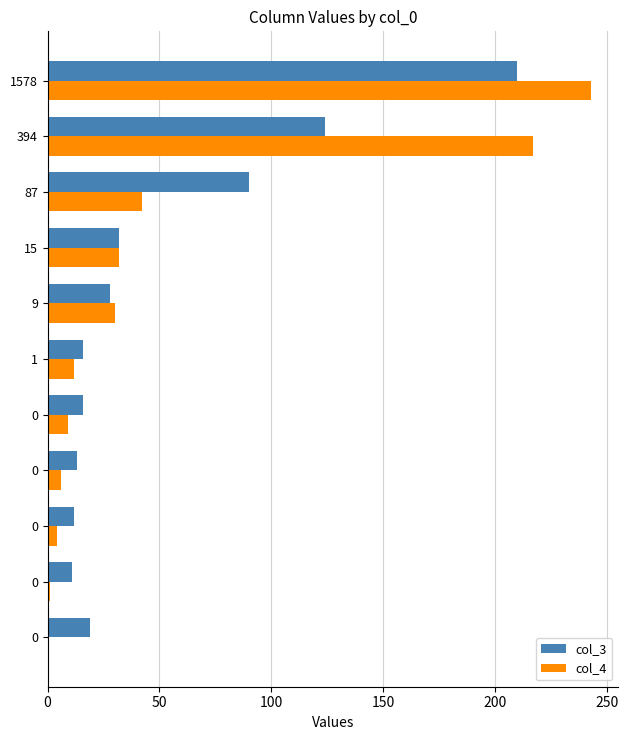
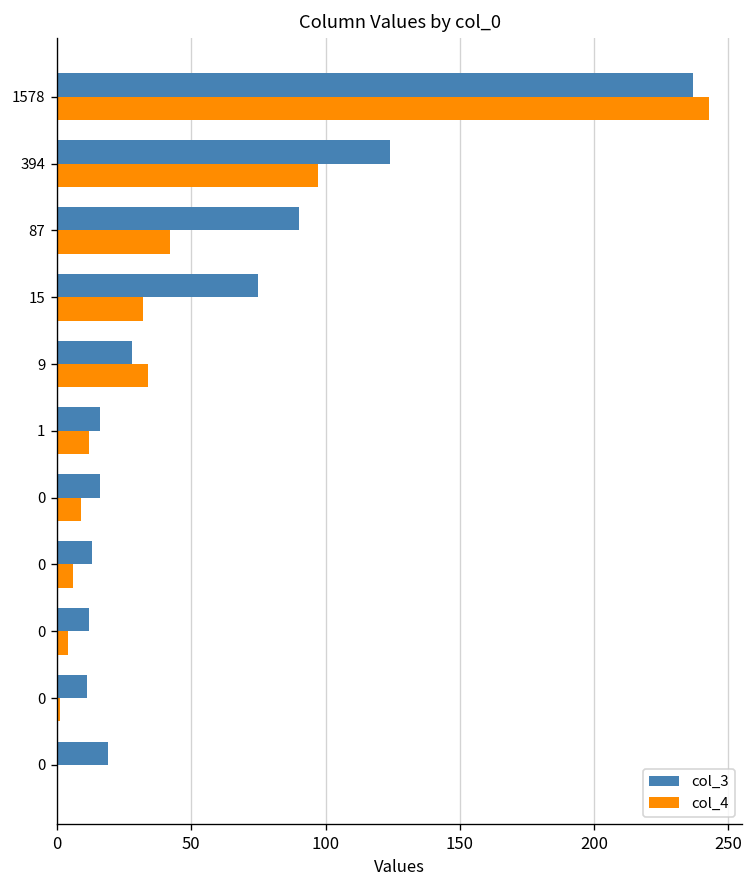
col_3, 1578: 210 -> 237
col_4, 394: 217 -> 97
col_3, 15: 32 -> 75
col_4, 9: 30 -> 34
